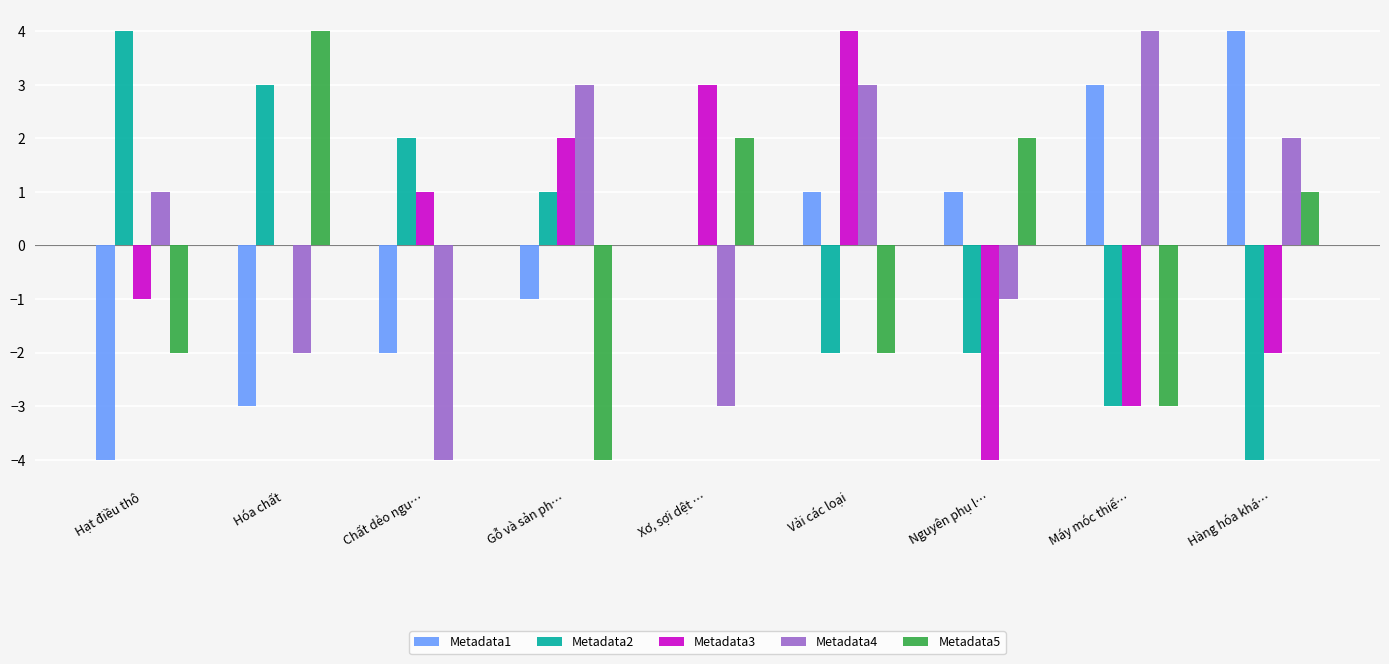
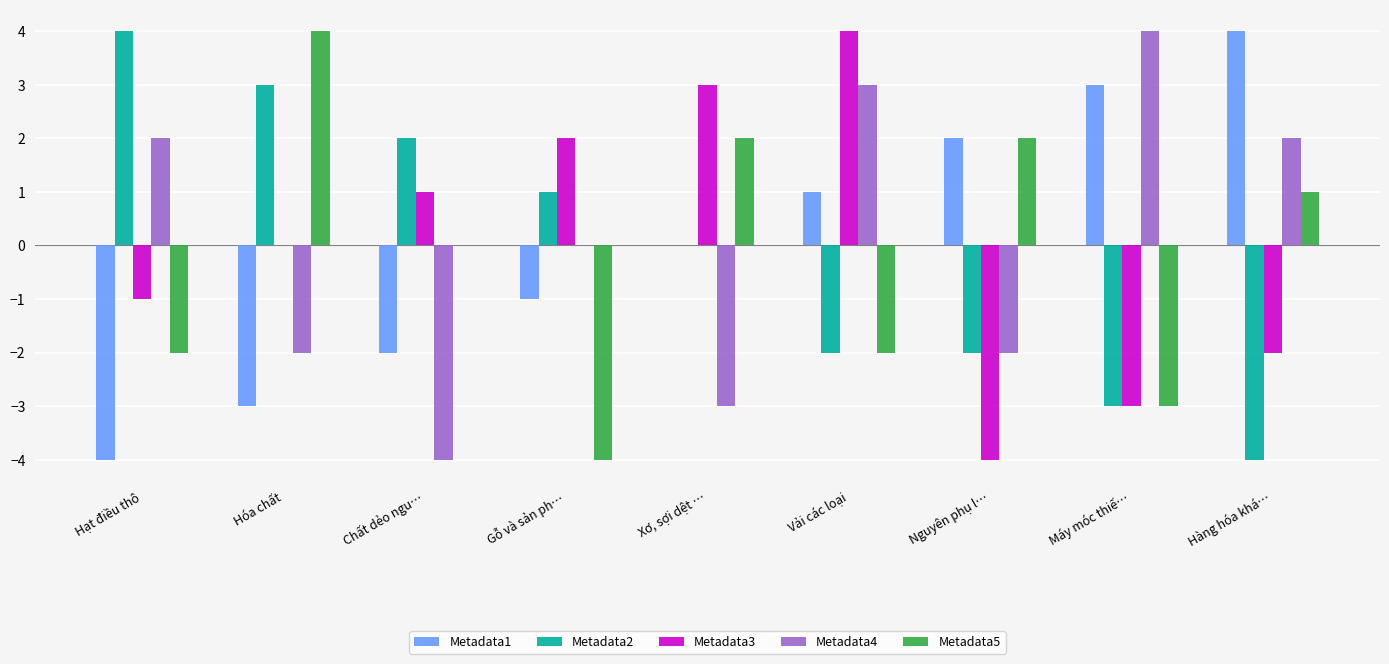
Metadata4, Hạt điều thô: 1.0 -> 2.0
Metadata4, Gỗ và sản ph…: 3.0 -> 0.0
Metadata1, Nguyên phụ l…: 1.0 -> 2.0
Metadata4, Nguyên phụ l…: -1.0 -> -2.0
